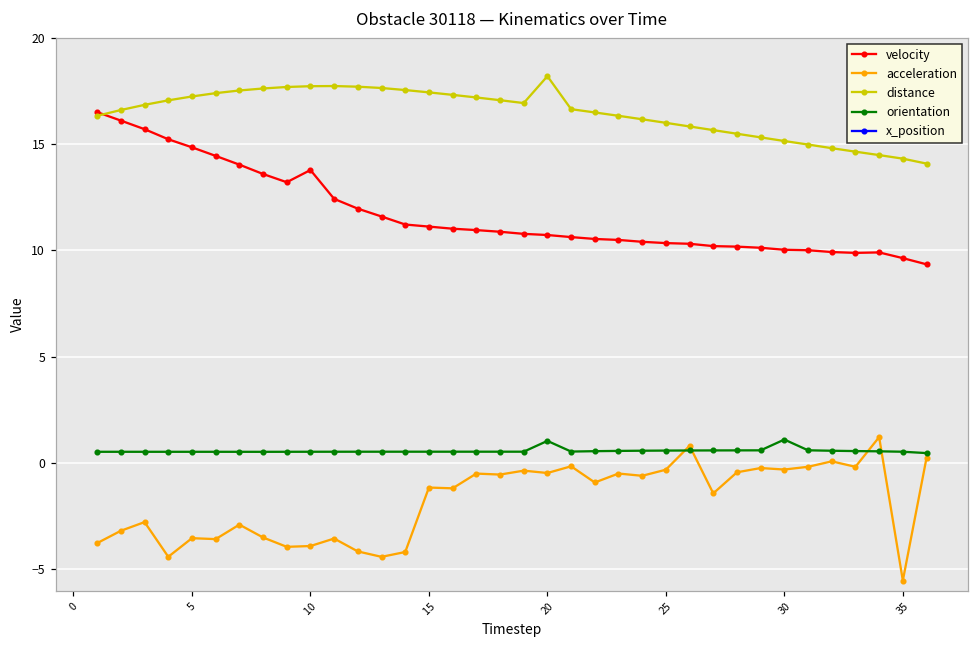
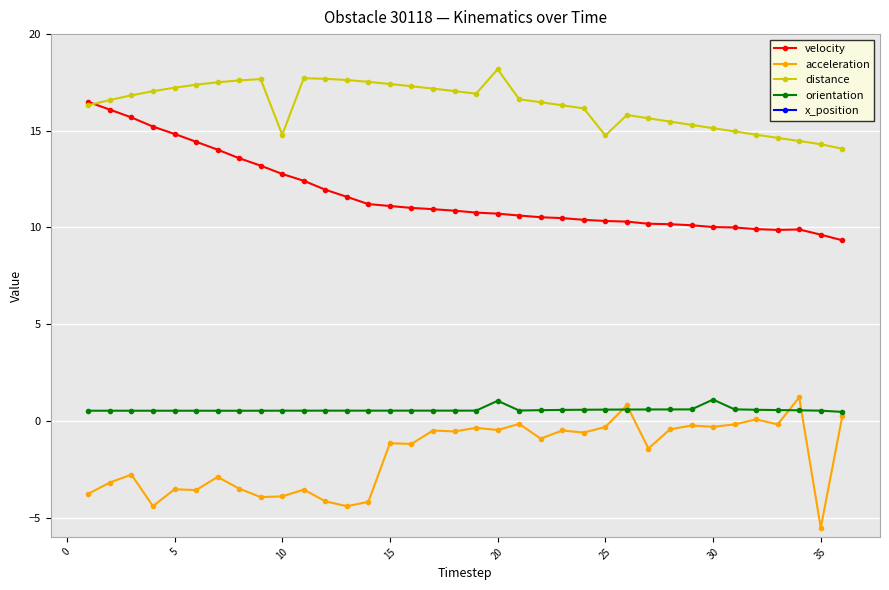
velocity, 10: 13.8 -> 12.8
distance, 10: 17.7 -> 14.8
distance, 25: 16.0 -> 14.8
